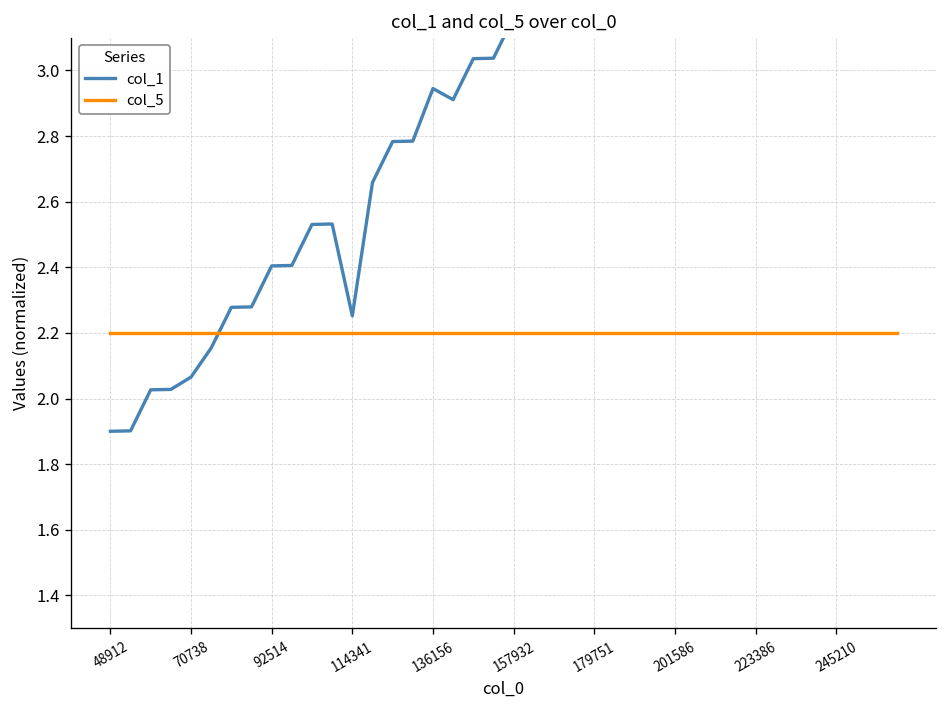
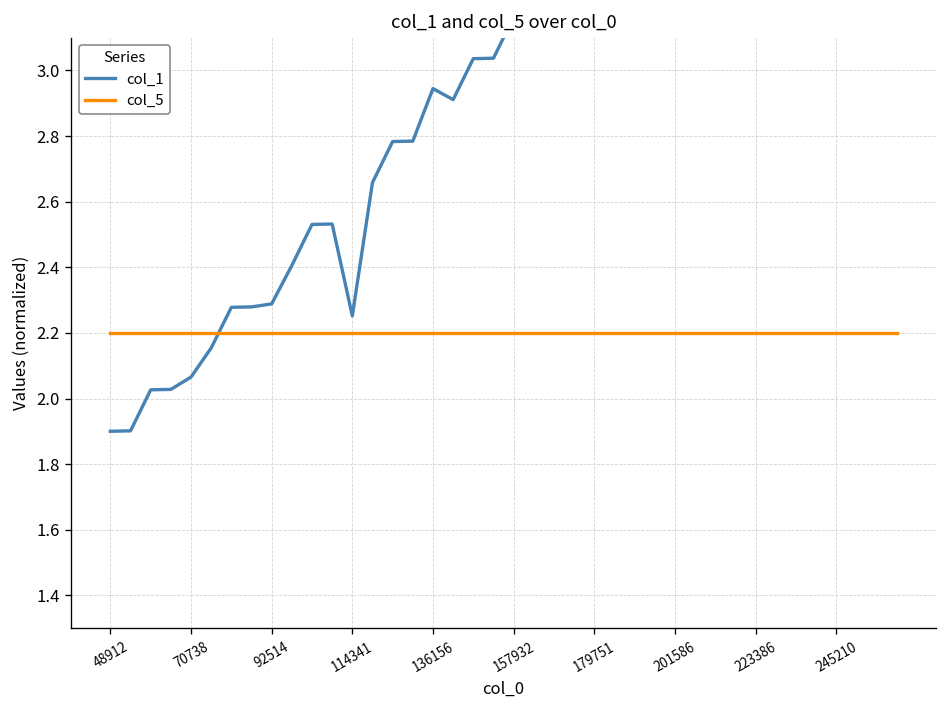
col_1, 92514: 2.40 -> 2.29
